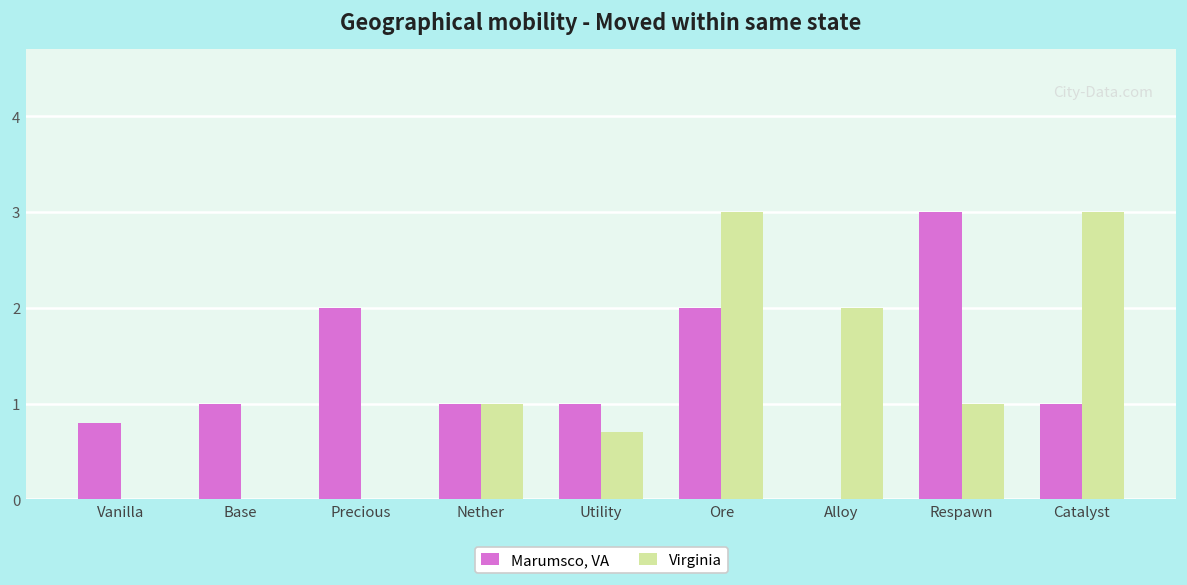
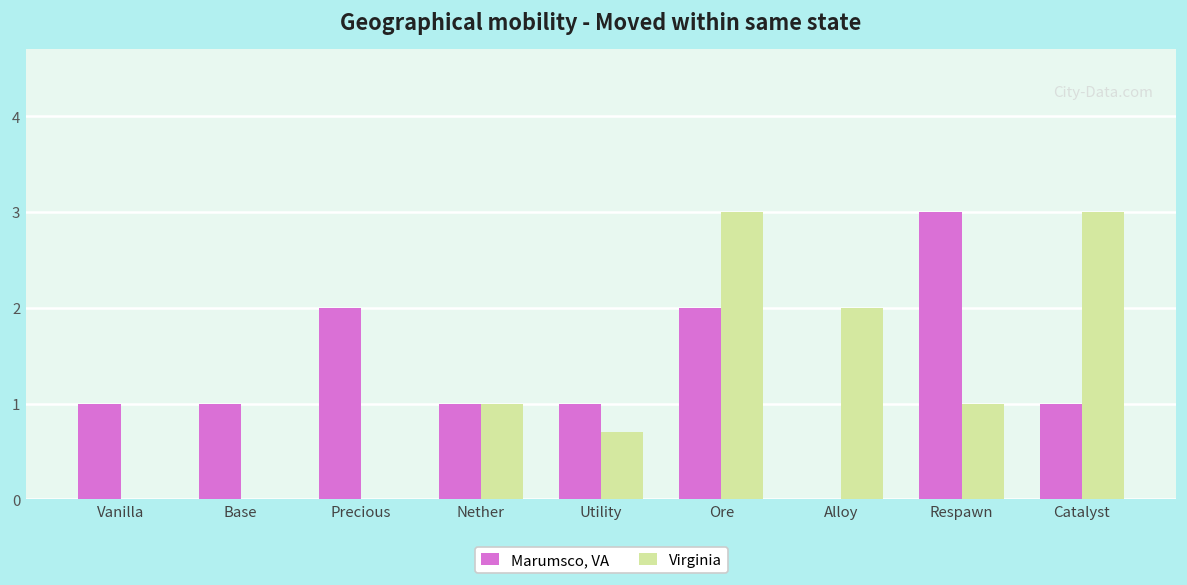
Marumsco, VA, Vanilla: 0.8 -> 1.0
